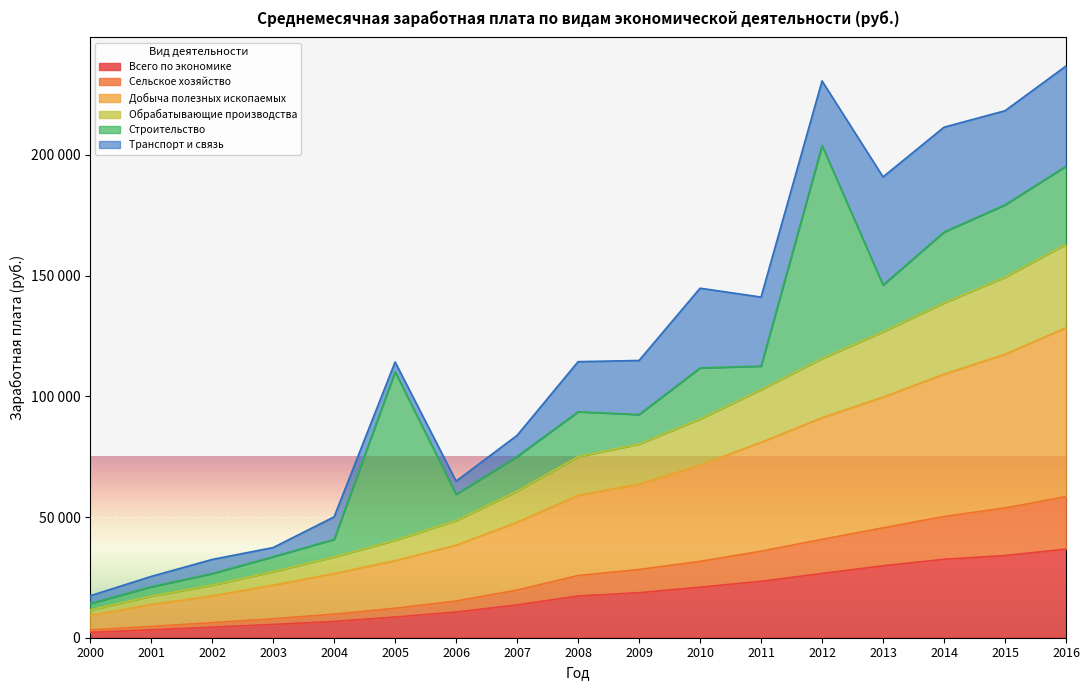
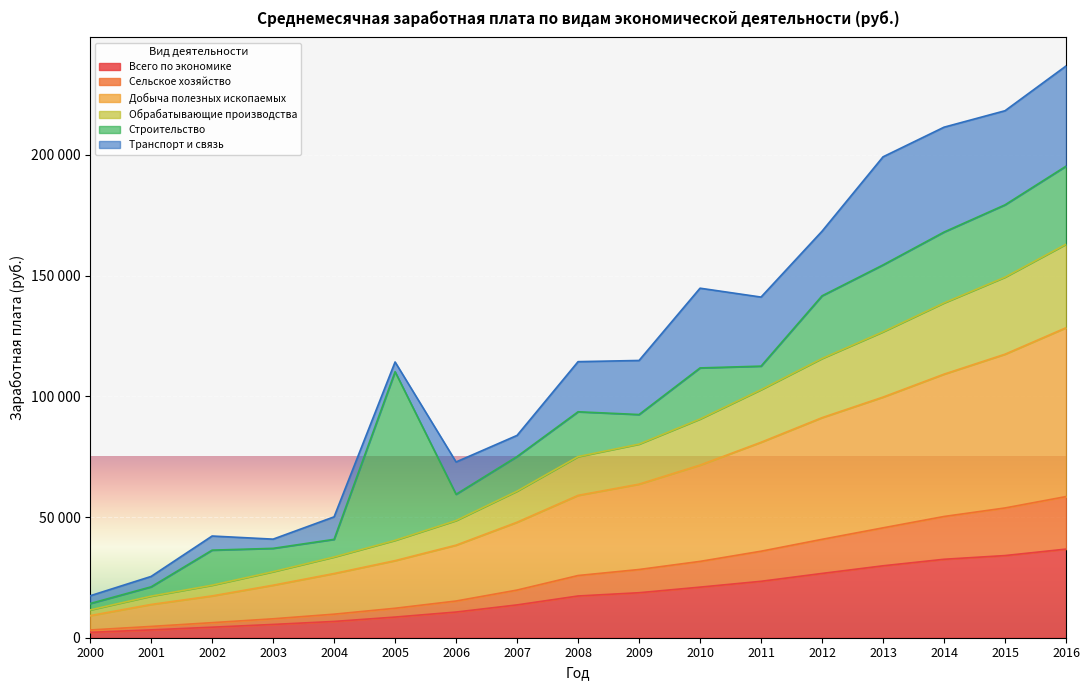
Строительство, 2002: 5000 -> 15000
Строительство, 2003: 6000 -> 10000
Транспорт и связь, 2006: 5000 -> 13000
Строительство, 2012: 88000 -> 26000
Строительство, 2013: 19000 -> 28000
